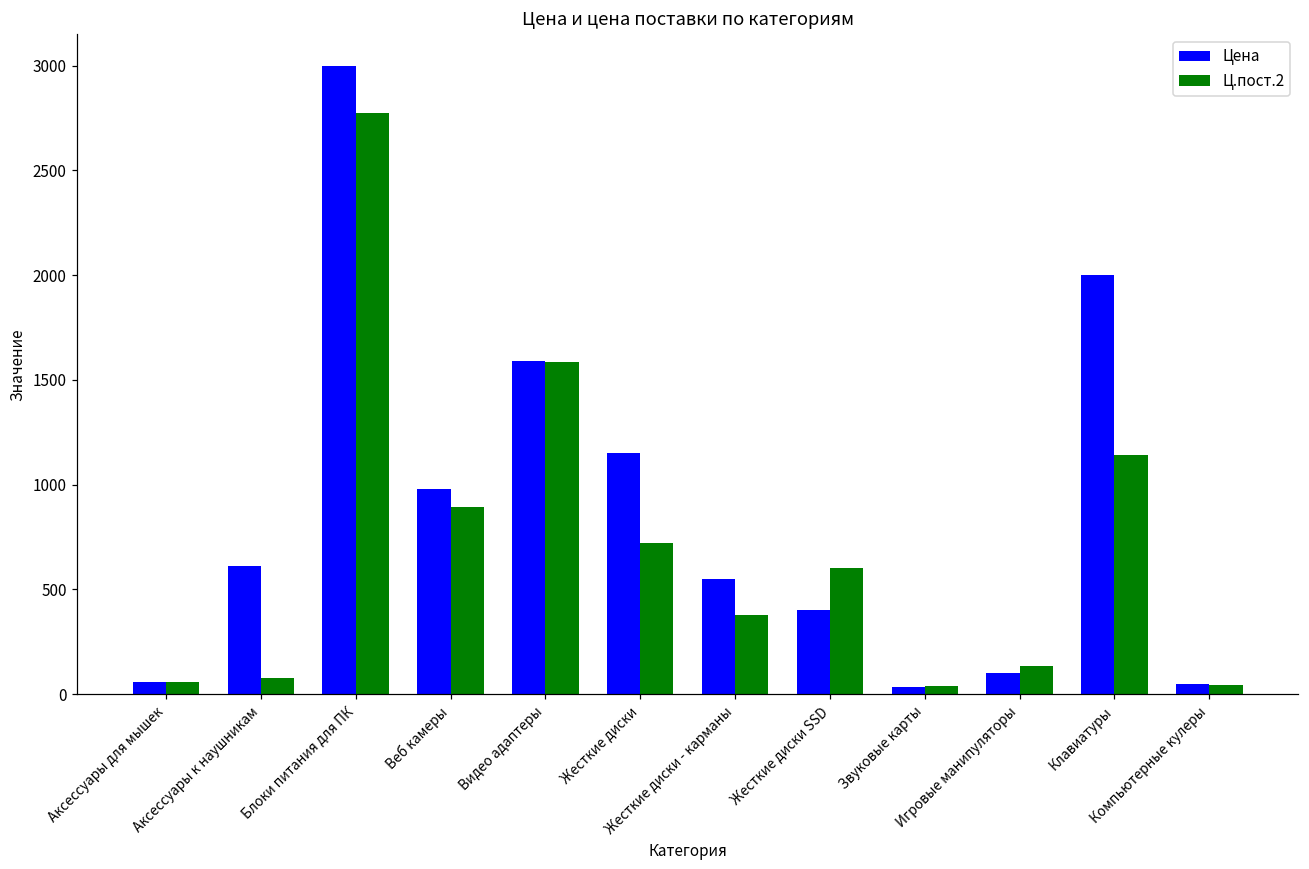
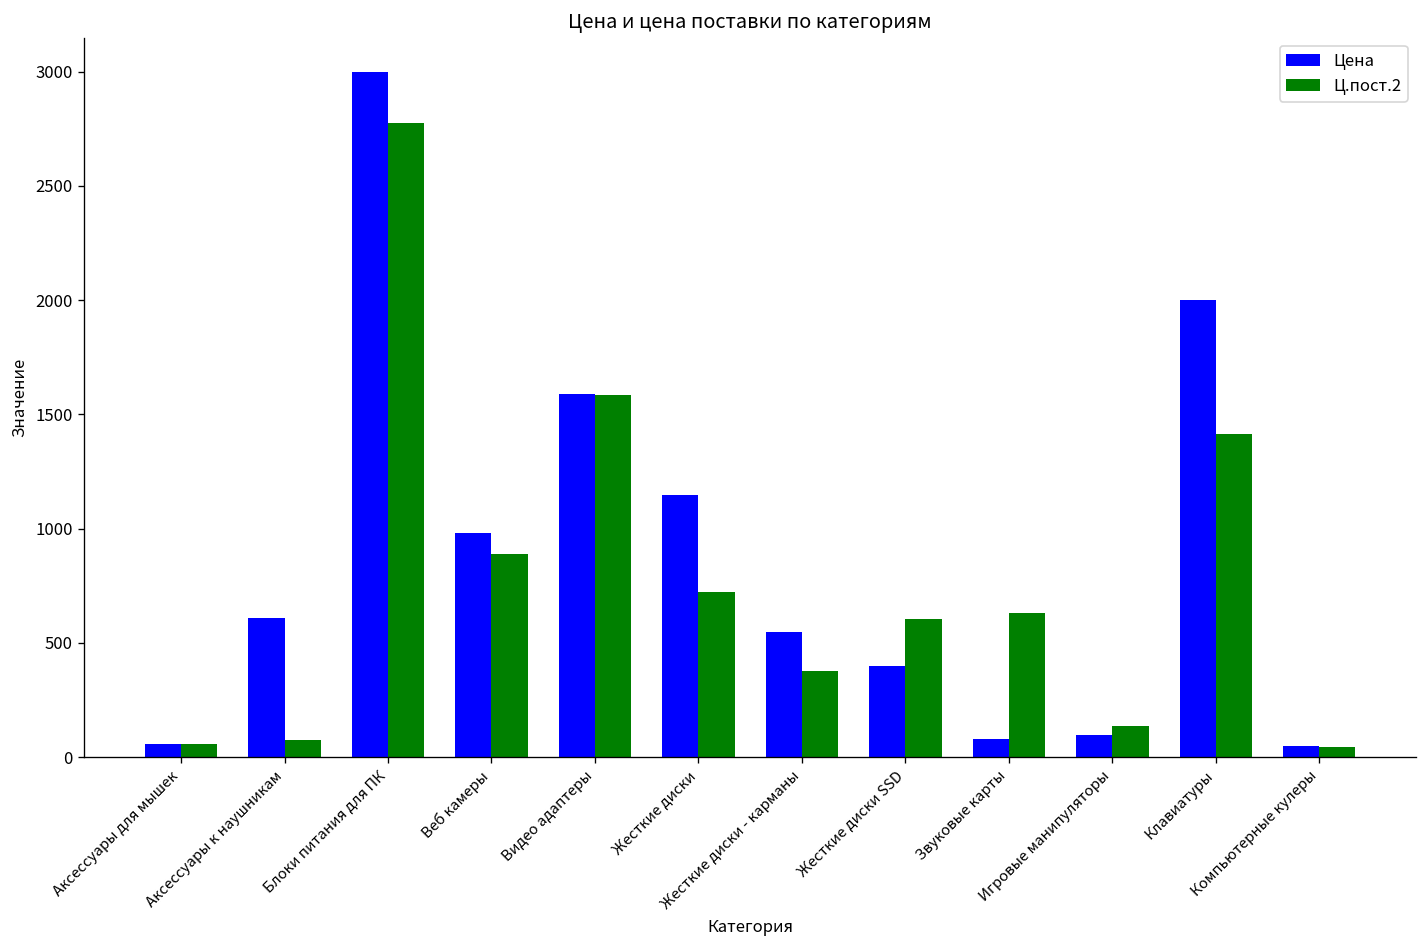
Цена, Звуковые карты: 40 -> 80
Ц.пост.2, Звуковые карты: 40 -> 630
Ц.пост.2, Клавиатуры: 1140 -> 1410
